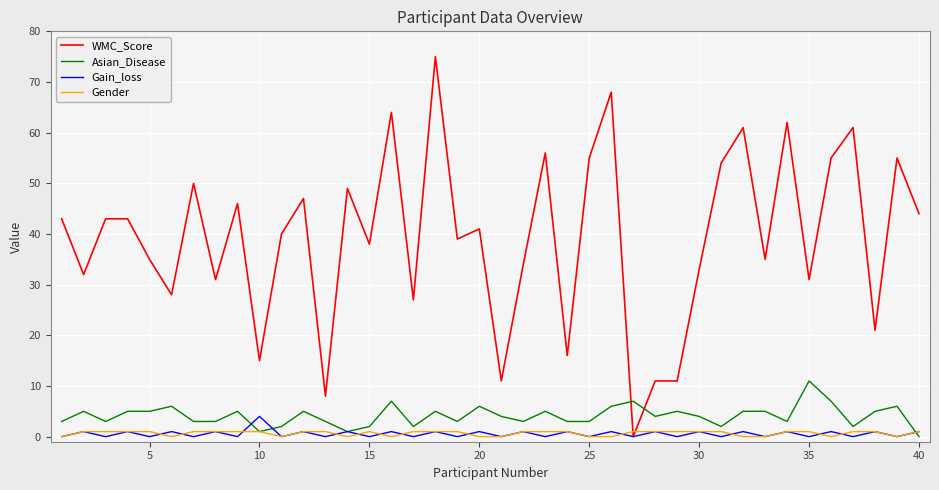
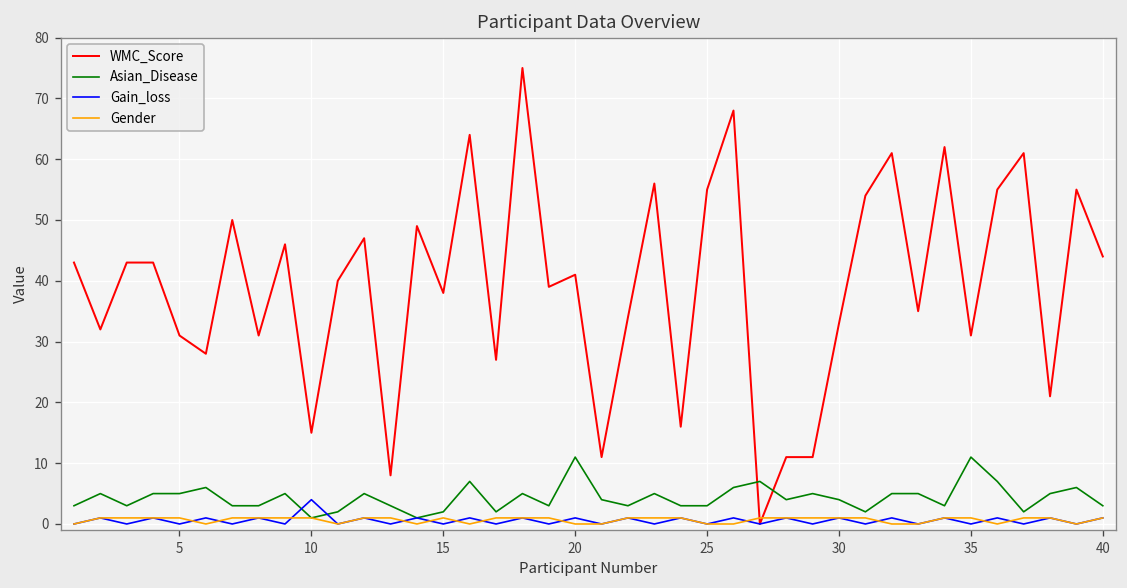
WMC_Score, 5: 35 -> 31
Asian_Disease, 20: 6 -> 11
Asian_Disease, 40: 0 -> 3
